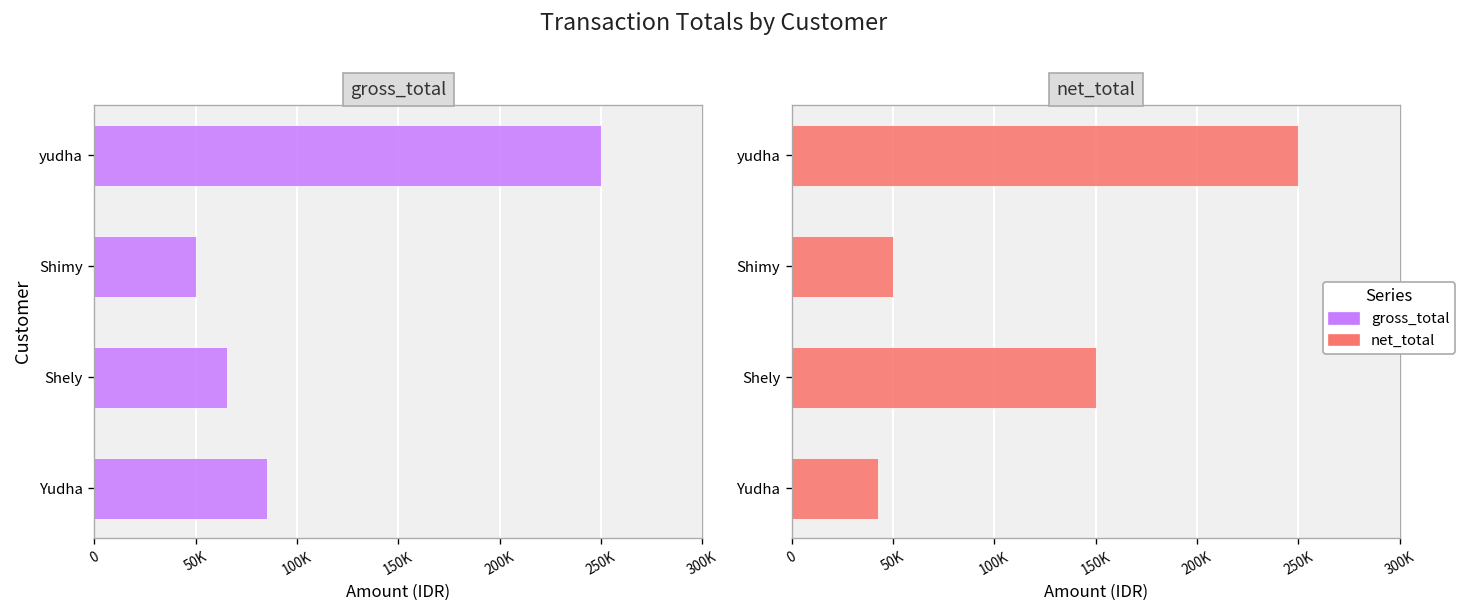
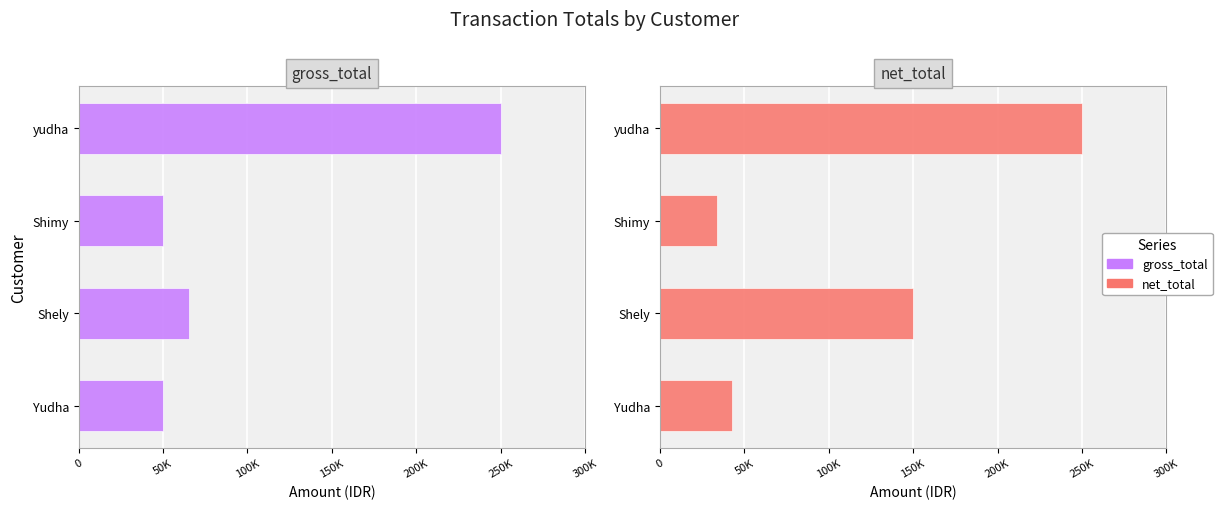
gross_total, Yudha: 85000 -> 50000
net_total, Shimy: 50000 -> 34000
